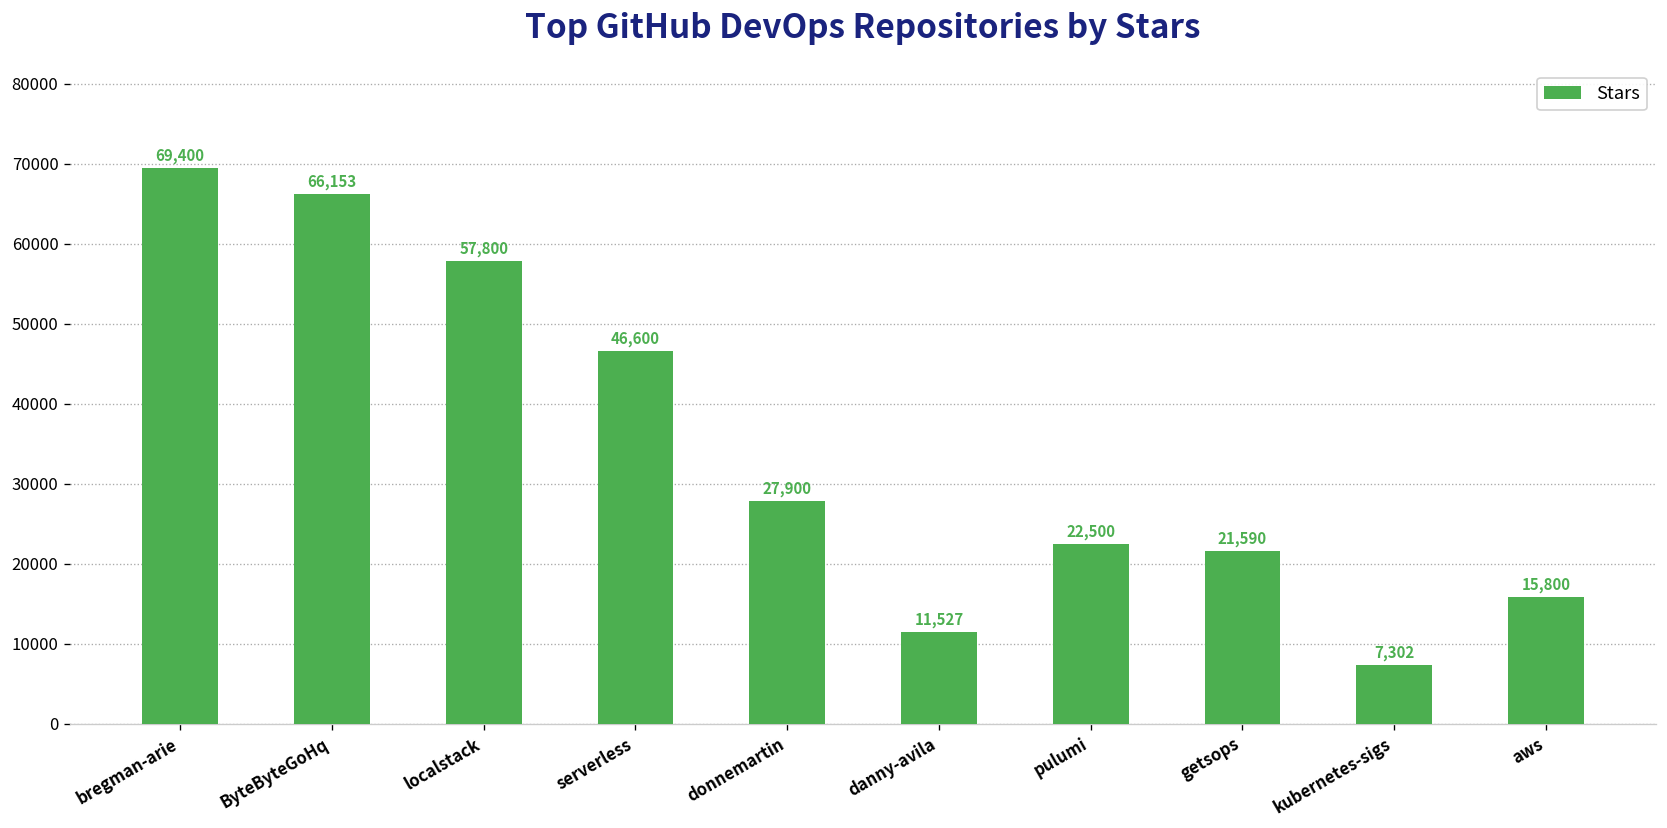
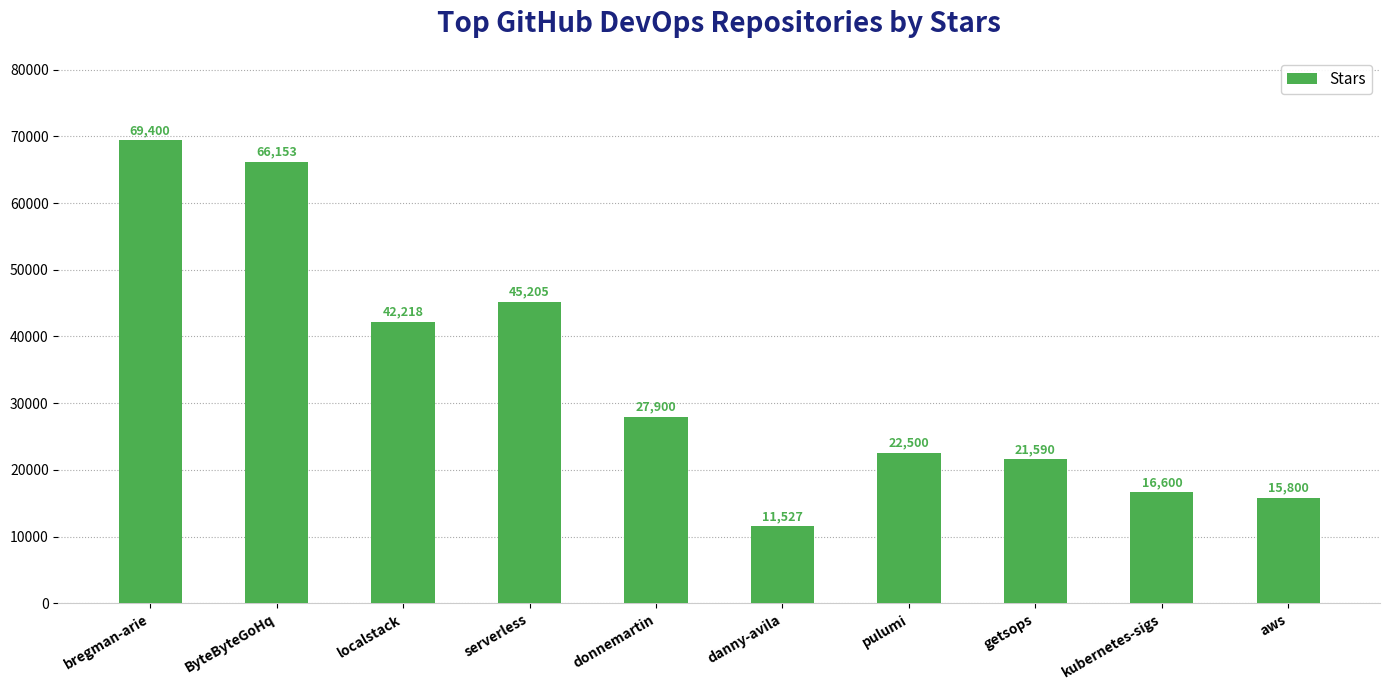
localstack: 57,800 -> 42,218
serverless: 46,600 -> 45,205
kubernetes-sigs: 7,302 -> 16,600
